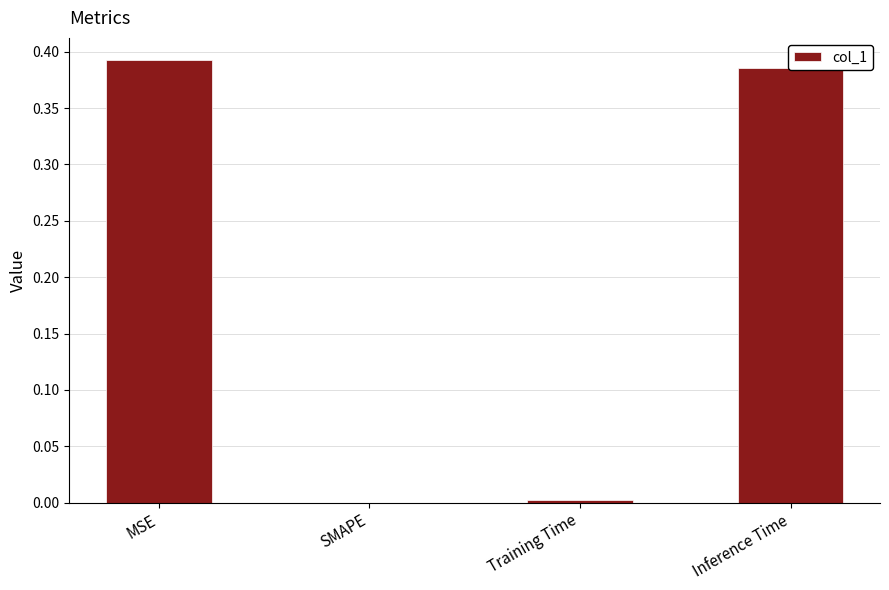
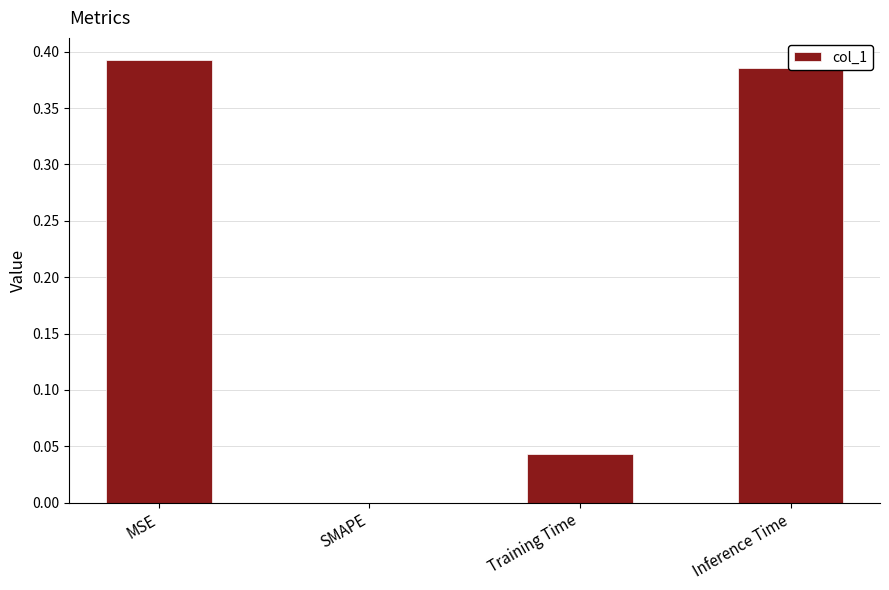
Training Time: 0.003 -> 0.043
